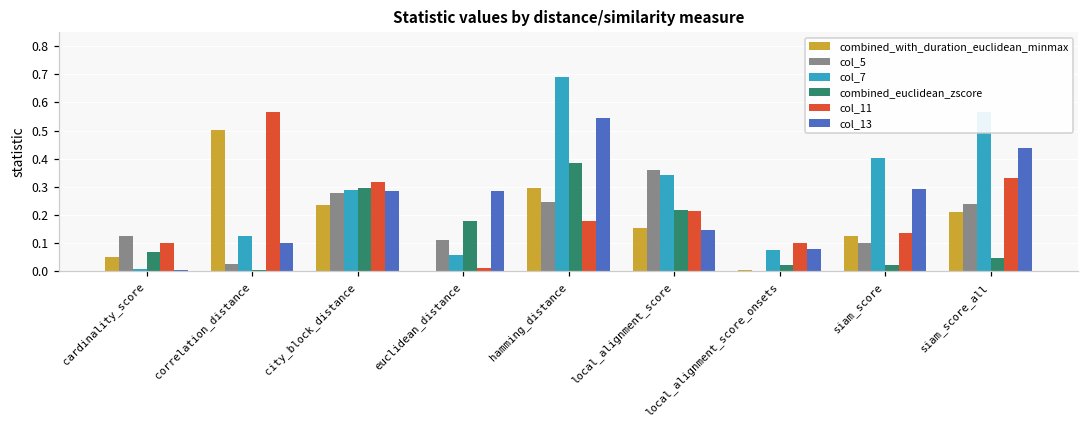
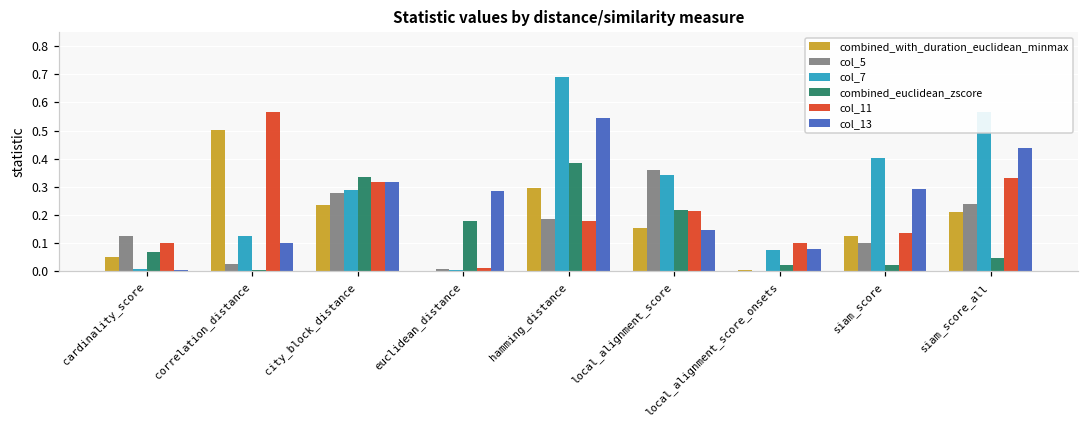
combined_euclidean_zscore, city_block_distance: 0.30 -> 0.33
col_13, city_block_distance: 0.28 -> 0.32
col_5, euclidean_distance: 0.11 -> 0.01
col_7, euclidean_distance: 0.06 -> 0.00
col_5, hamming_distance: 0.24 -> 0.19
